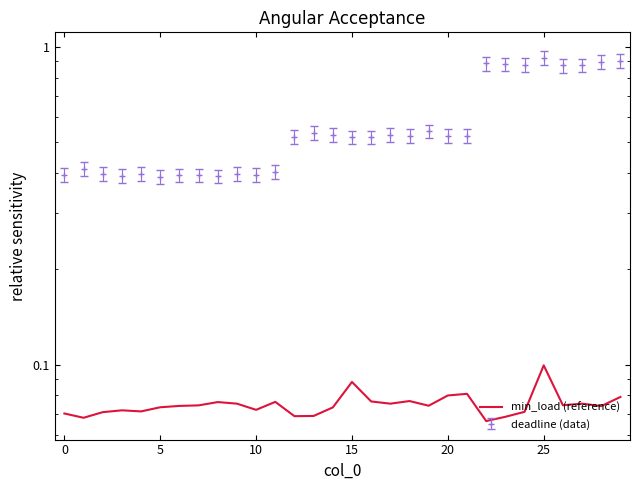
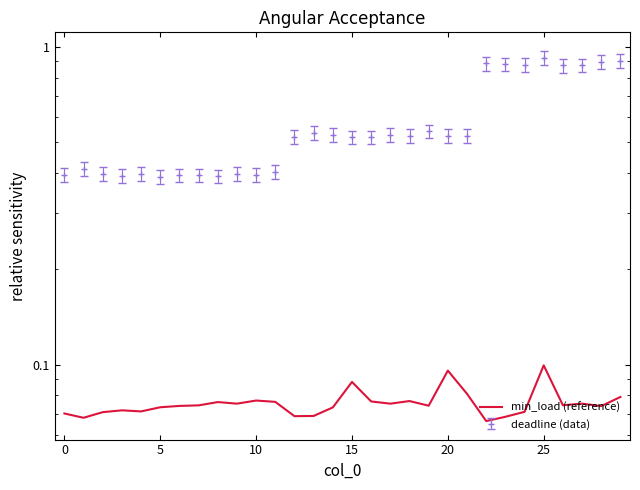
min_load (reference), 10: 0.072 -> 0.077
min_load (reference), 20: 0.080 -> 0.096
